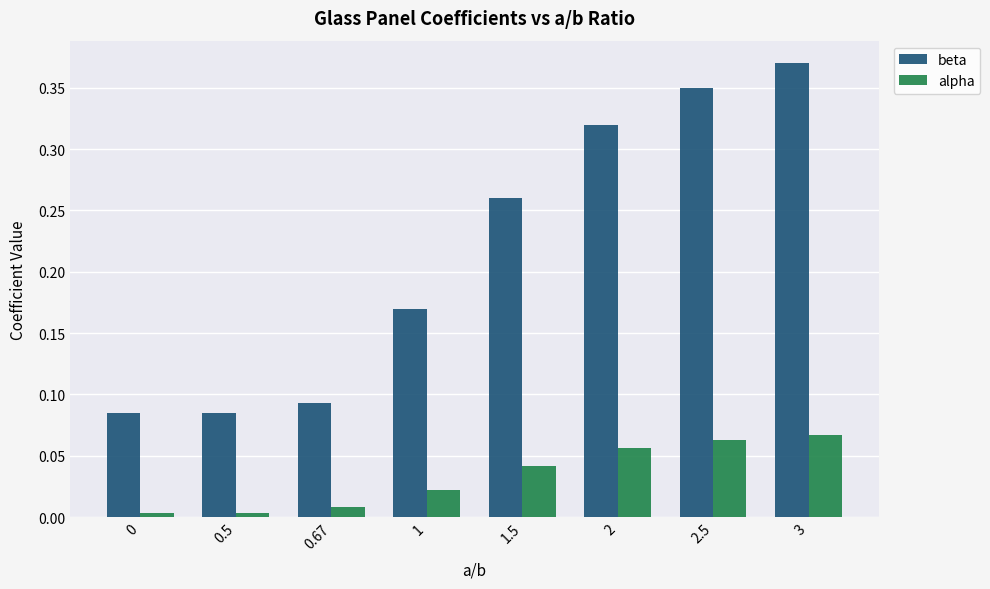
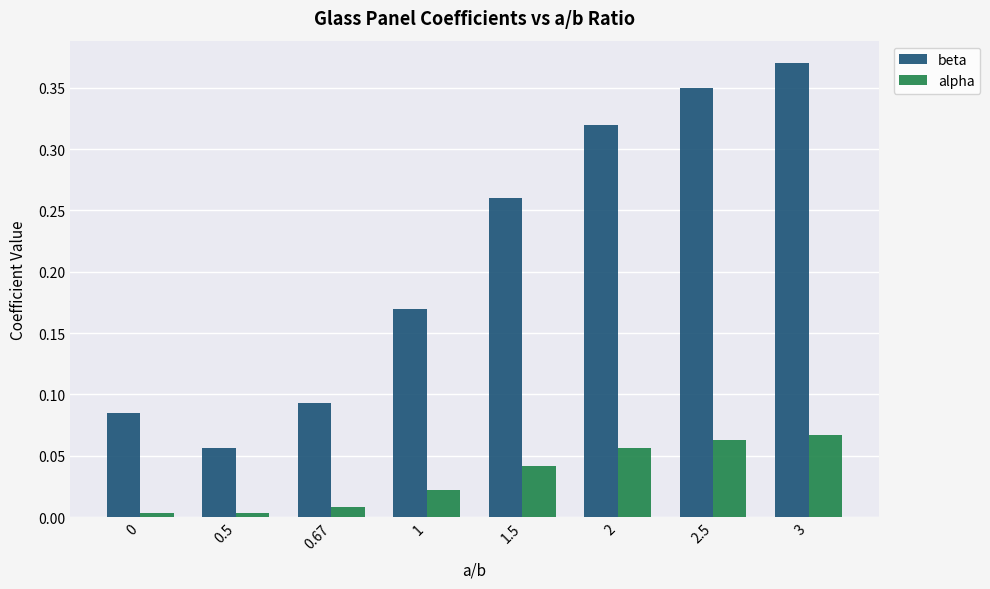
beta, 0.5: 0.085 -> 0.056
